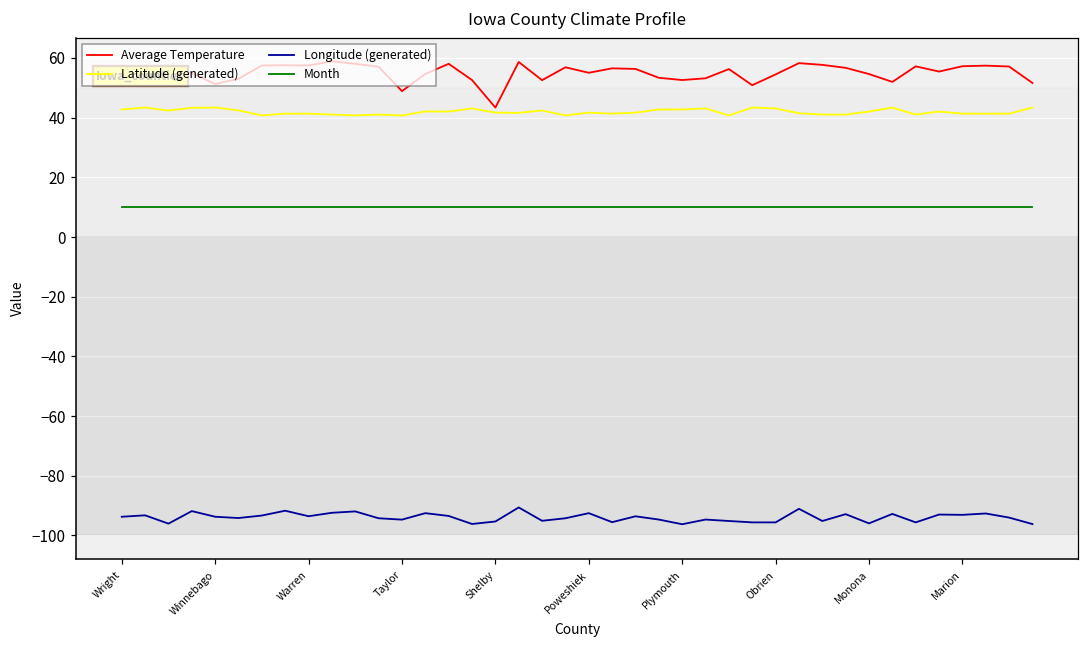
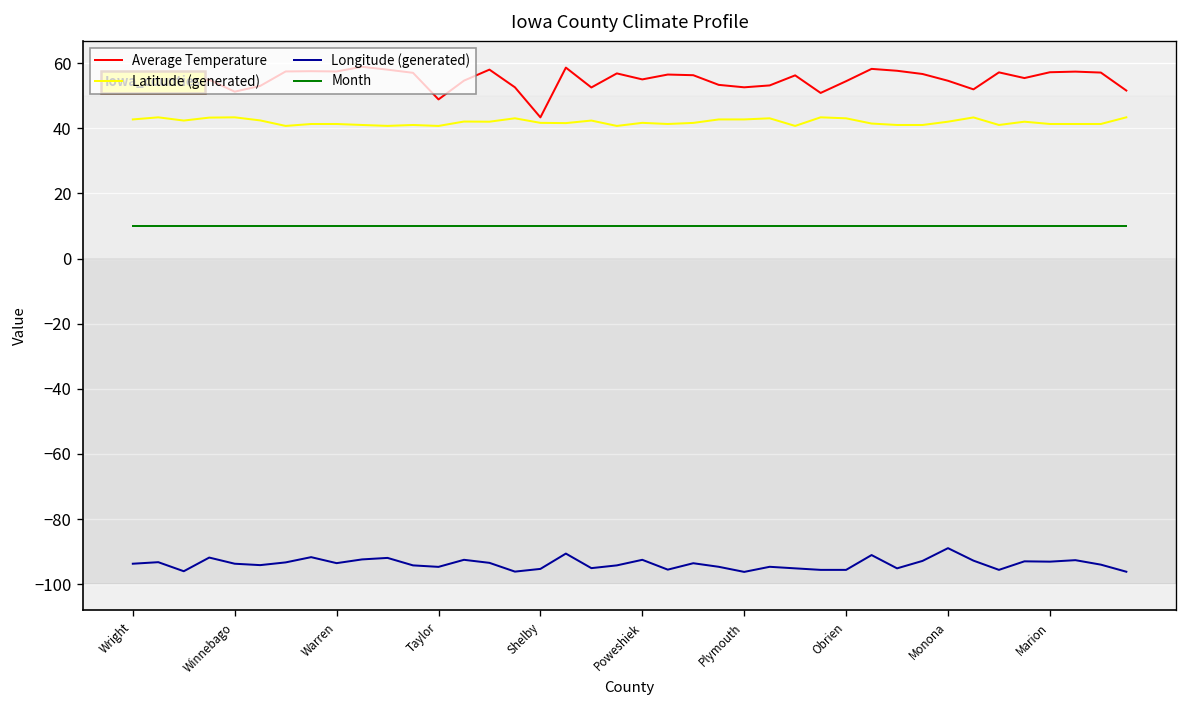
Longitude (generated), Monona: -96 -> -89
